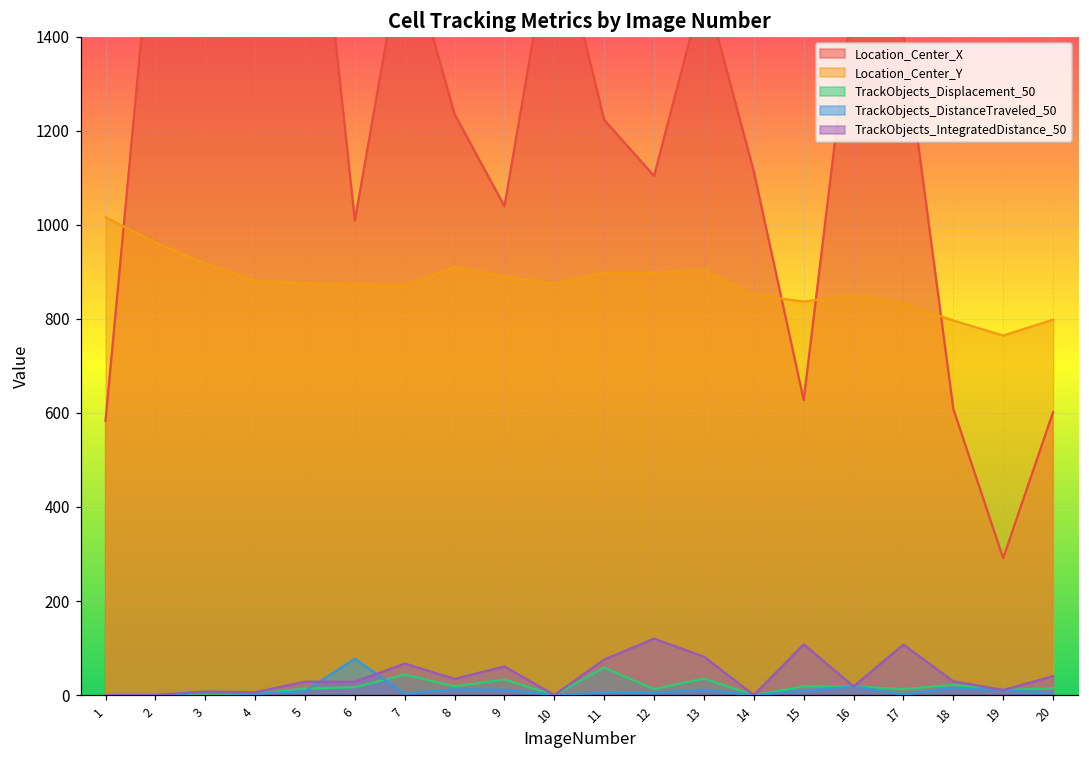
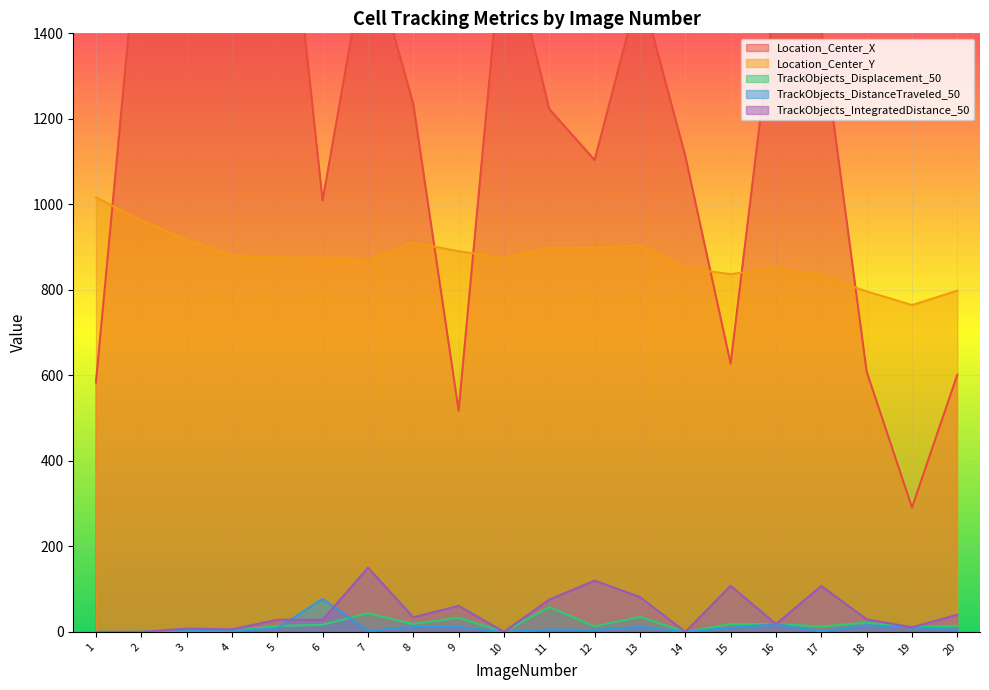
TrackObjects_IntegratedDistance_50, 7: 70 -> 150
Location_Center_X, 9: 1040 -> 520
